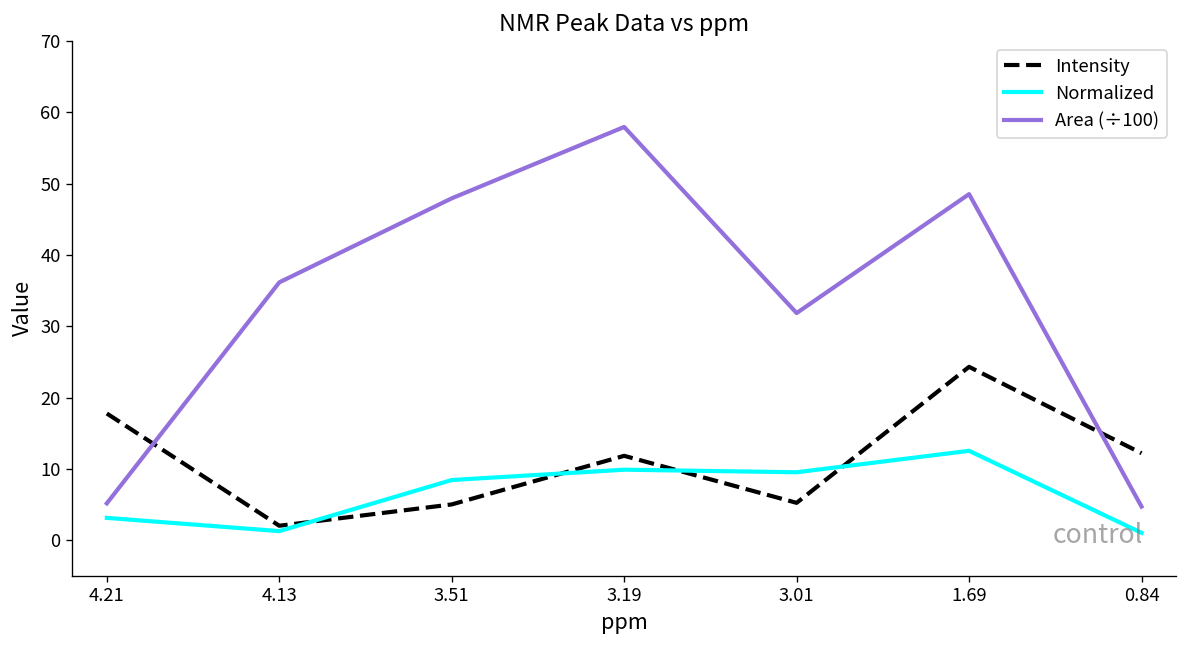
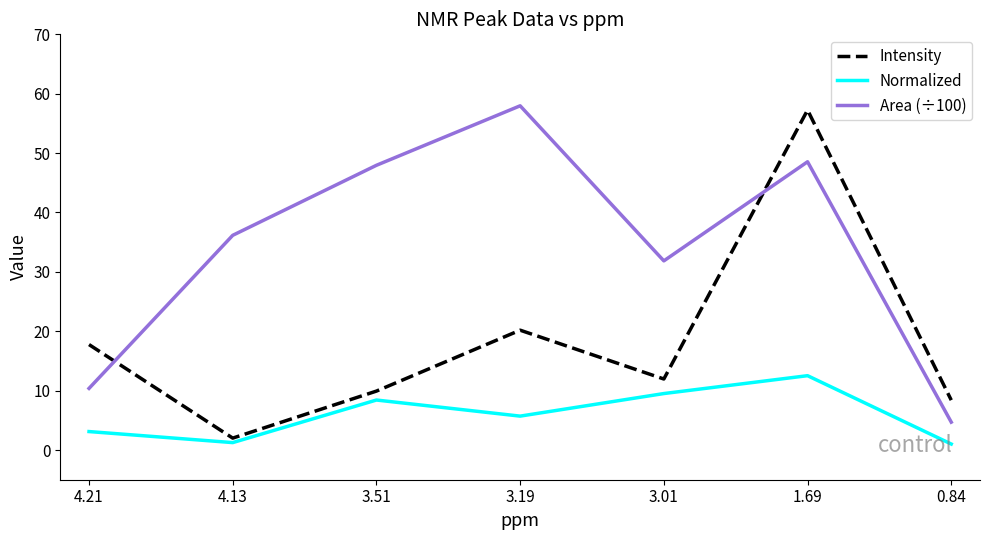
Area (÷100), 4.21: 5 -> 10
Intensity, 3.51: 5 -> 10
Intensity, 3.19: 12 -> 20
Normalized, 3.19: 10 -> 6
Intensity, 3.01: 5 -> 12
Intensity, 1.69: 24 -> 57
Intensity, 0.84: 12 -> 8
